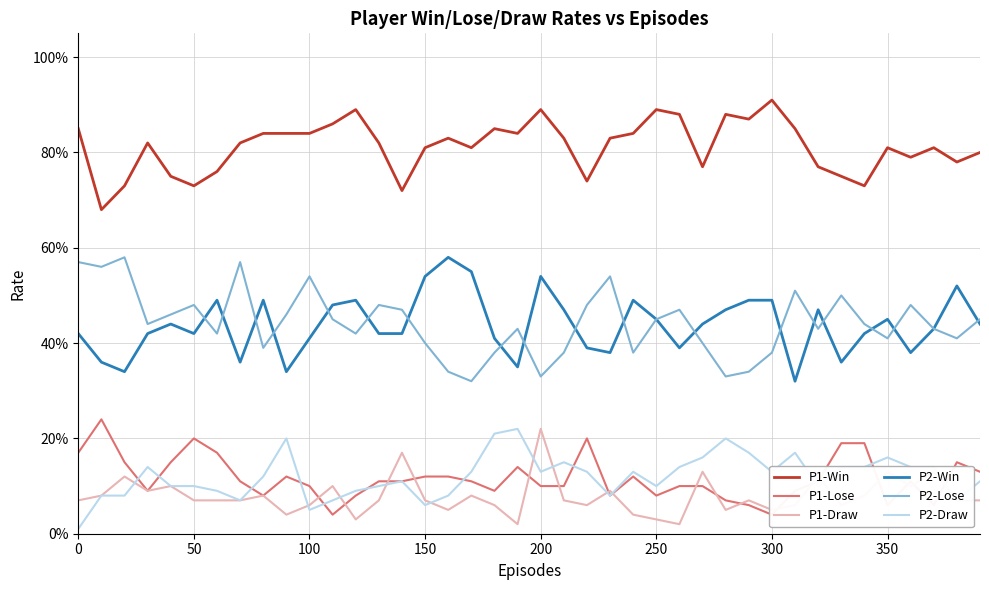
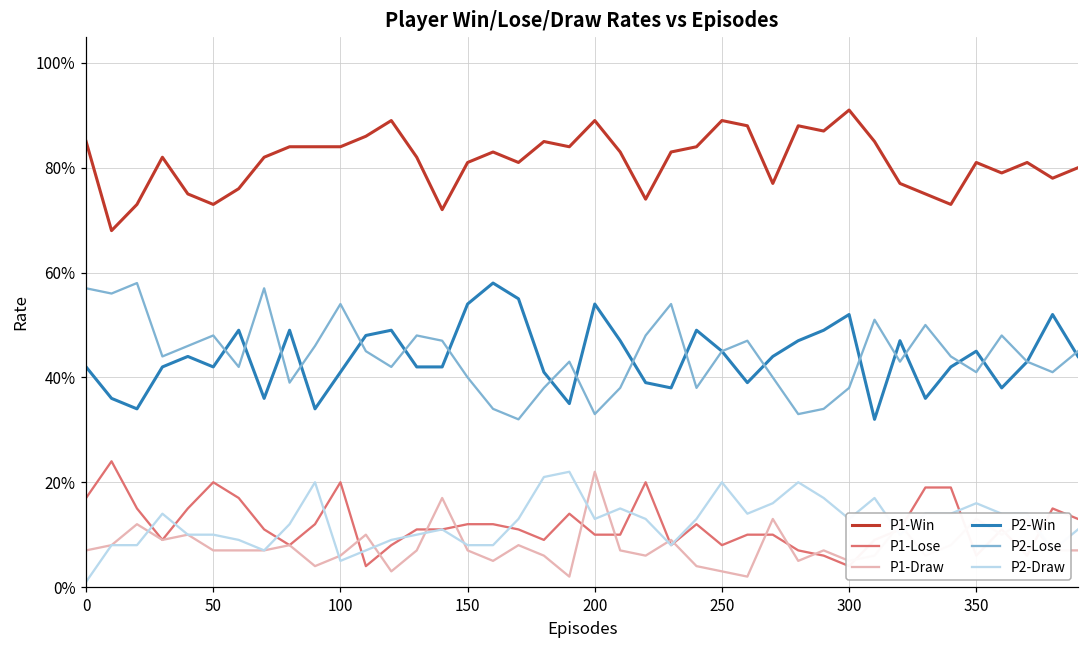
P1-Lose, 100: 10% -> 20%
P2-Draw, 150: 6% -> 8%
P2-Draw, 250: 10% -> 20%
P2-Win, 300: 49% -> 52%
